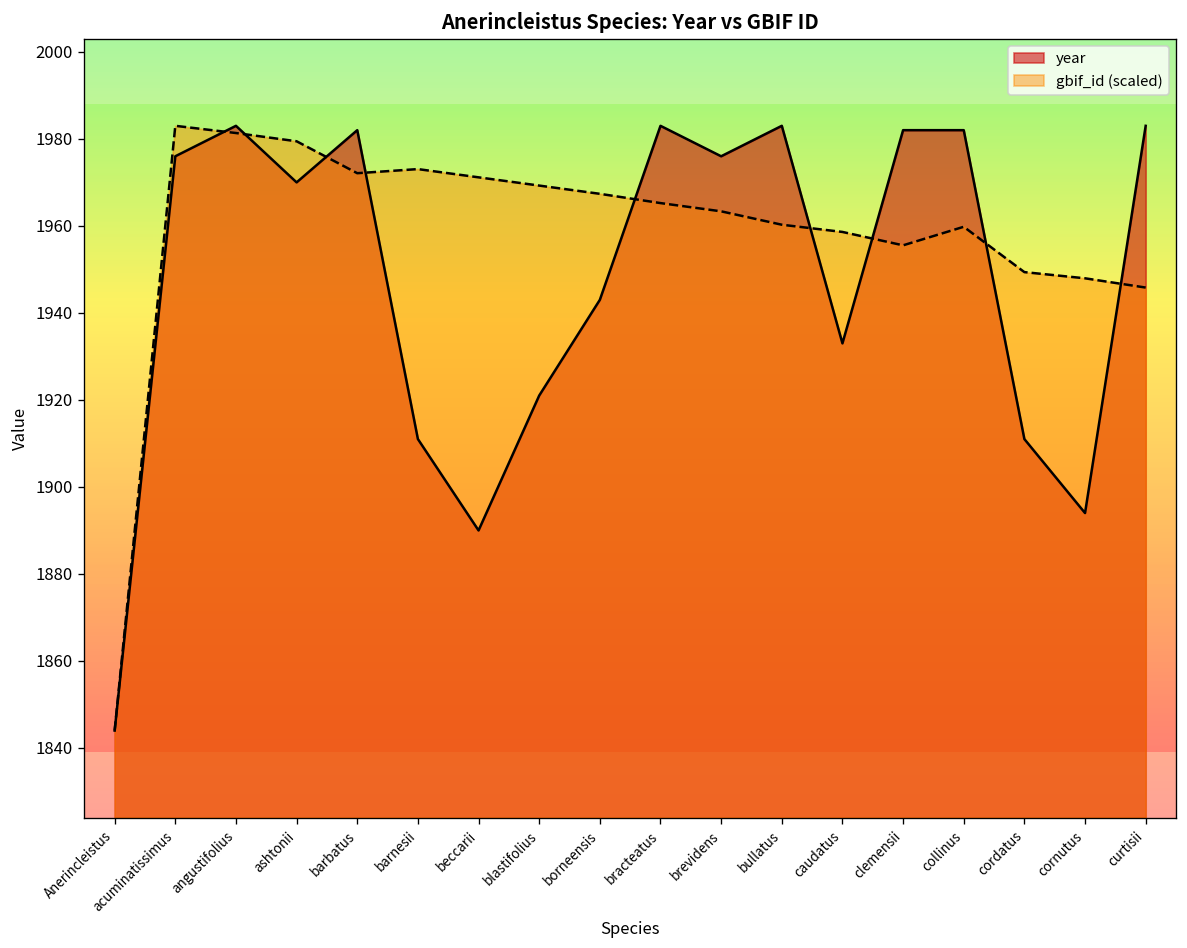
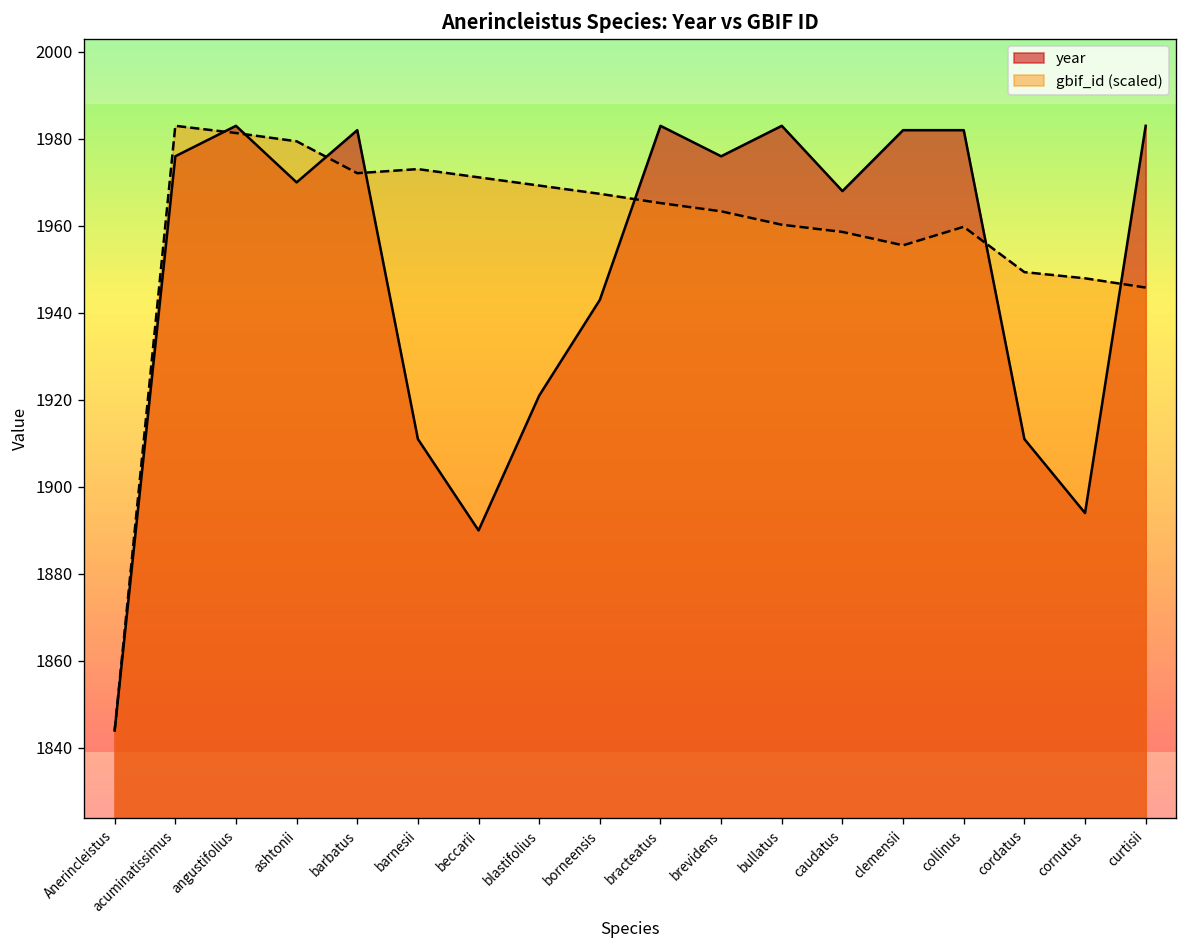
year, caudatus: 1933 -> 1968
